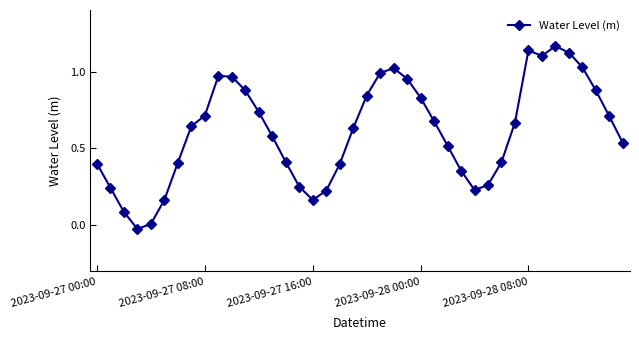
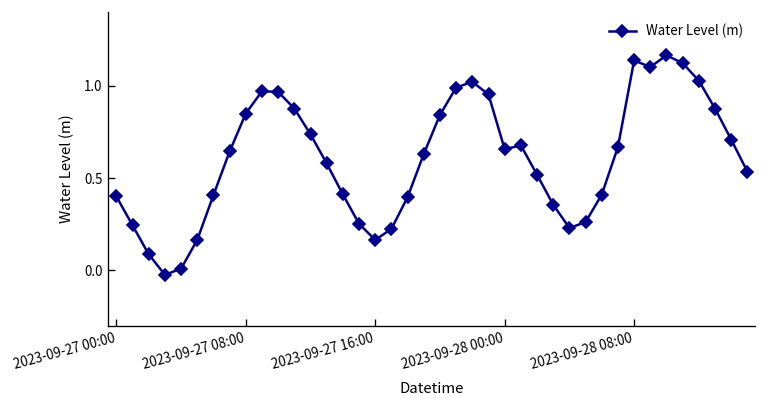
2023-09-27 08:00: 0.71 -> 0.85
2023-09-28 00:00: 0.83 -> 0.66
